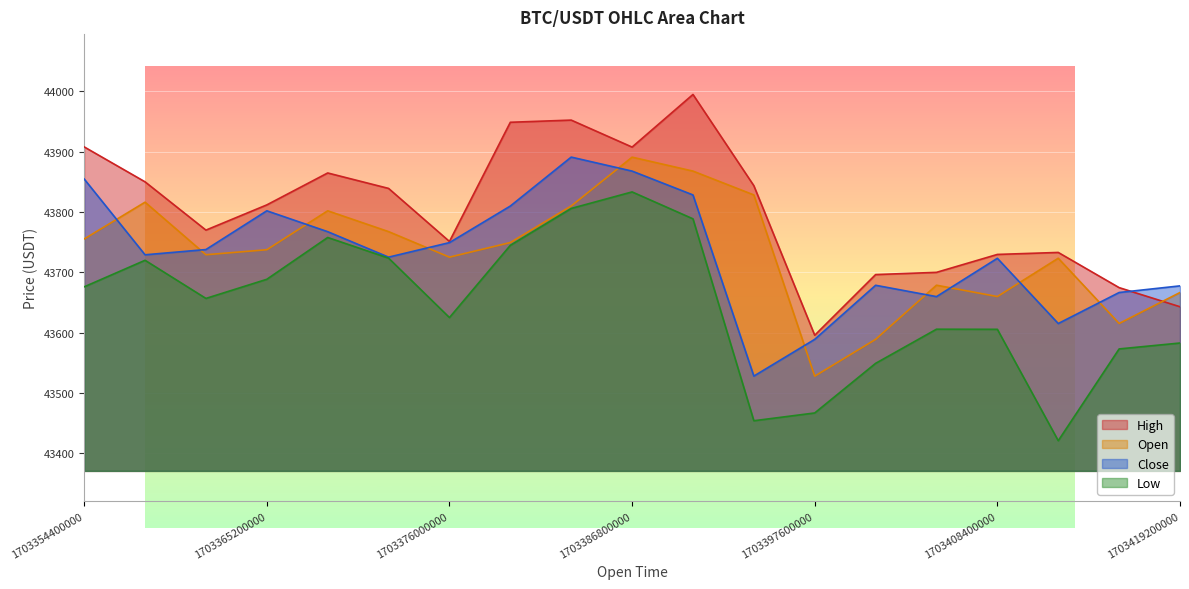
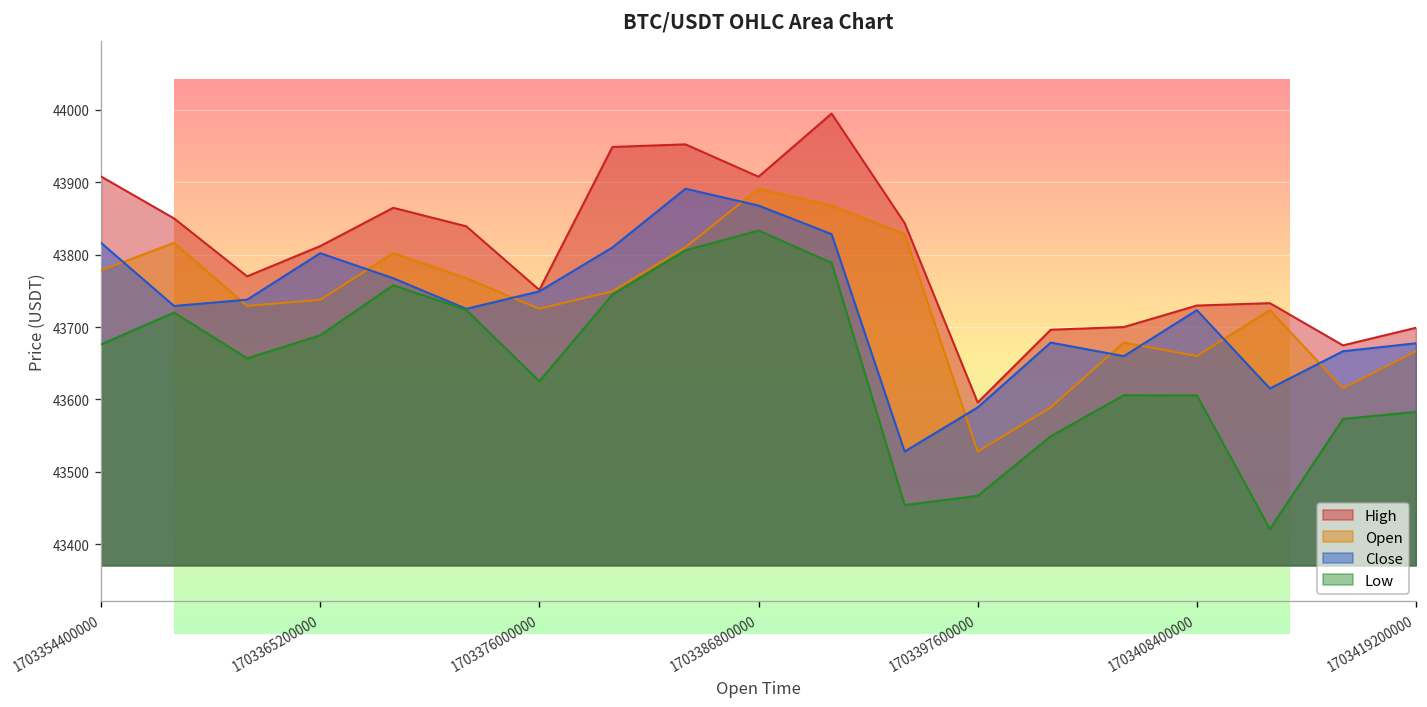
Open, 1703354400000: 43760 -> 43780
Close, 1703354400000: 43850 -> 43820
High, 1703419200000: 43640 -> 43700
